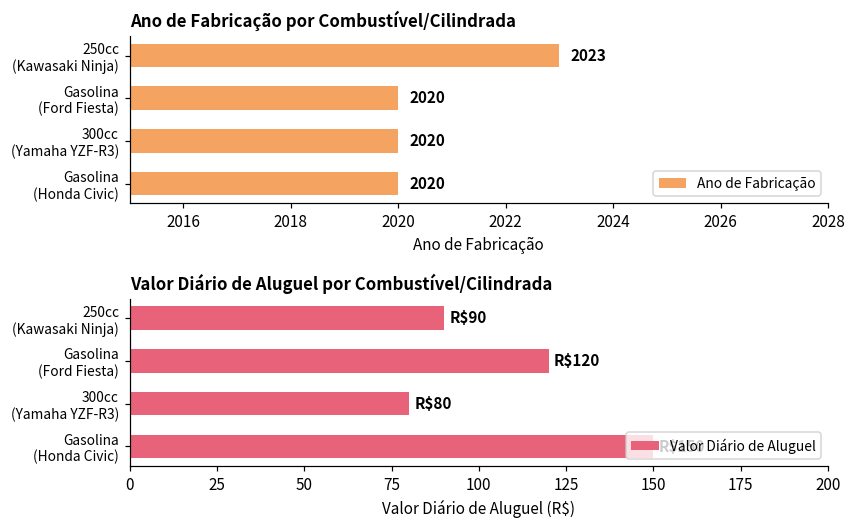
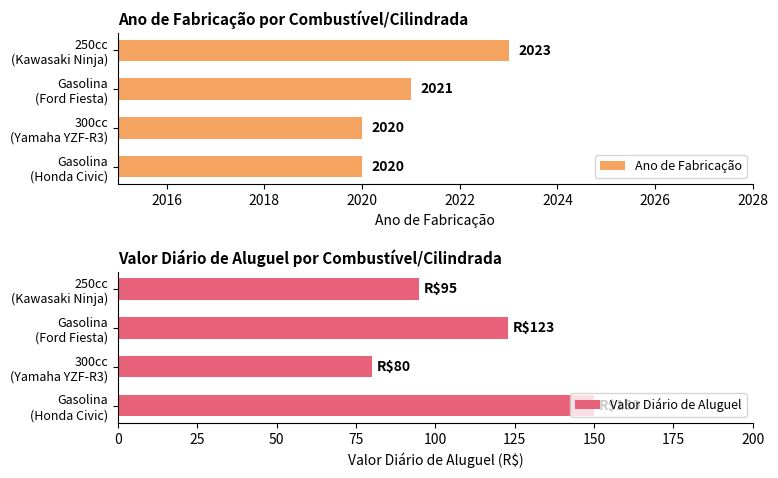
Ano de Fabricação por Combustível/Cilindrada, Gasolina (Ford Fiesta): 2020 -> 2021
Valor Diário de Aluguel por Combustível/Cilindrada, 250cc (Kawasaki Ninja): $90 -> $95
Valor Diário de Aluguel por Combustível/Cilindrada, Gasolina (Ford Fiesta): $120 -> $123
